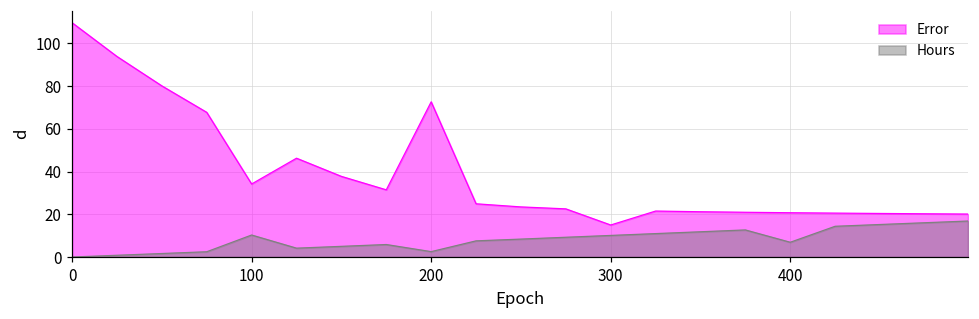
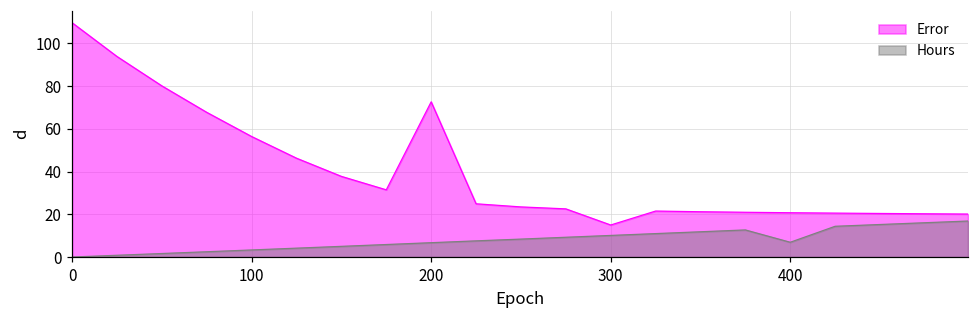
Error, 100: 34 -> 56
Hours, 100: 10 -> 3
Hours, 200: 3 -> 7
